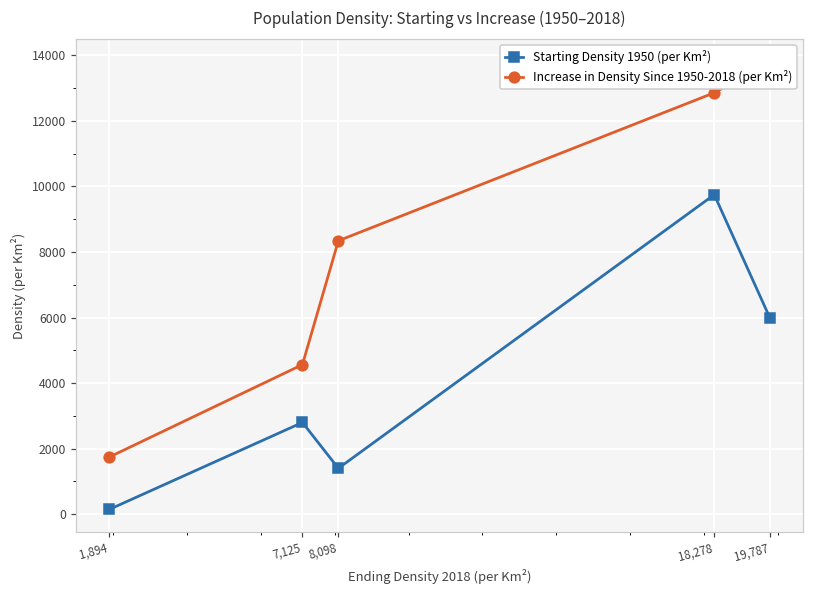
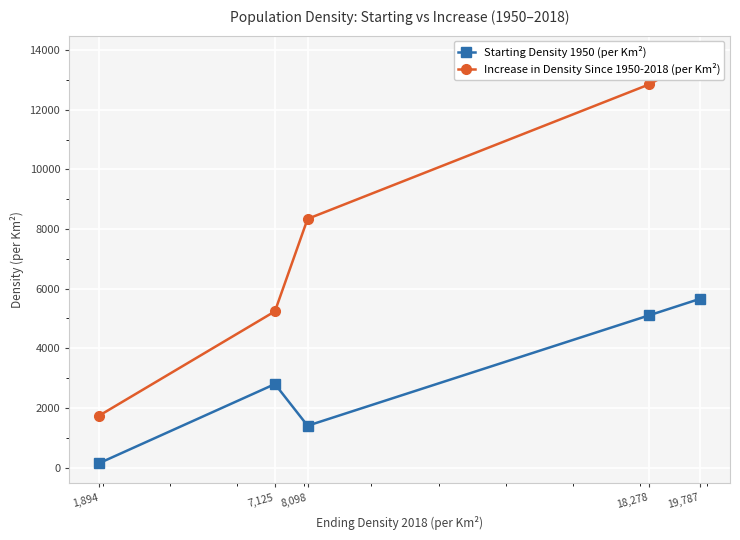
Increase in Density Since 1950-2018 (per Km²), 7,125: 4600 -> 5200
Starting Density 1950 (per Km²), 18,278: 9700 -> 5100
Starting Density 1950 (per Km²), 19,787: 6000 -> 5700
